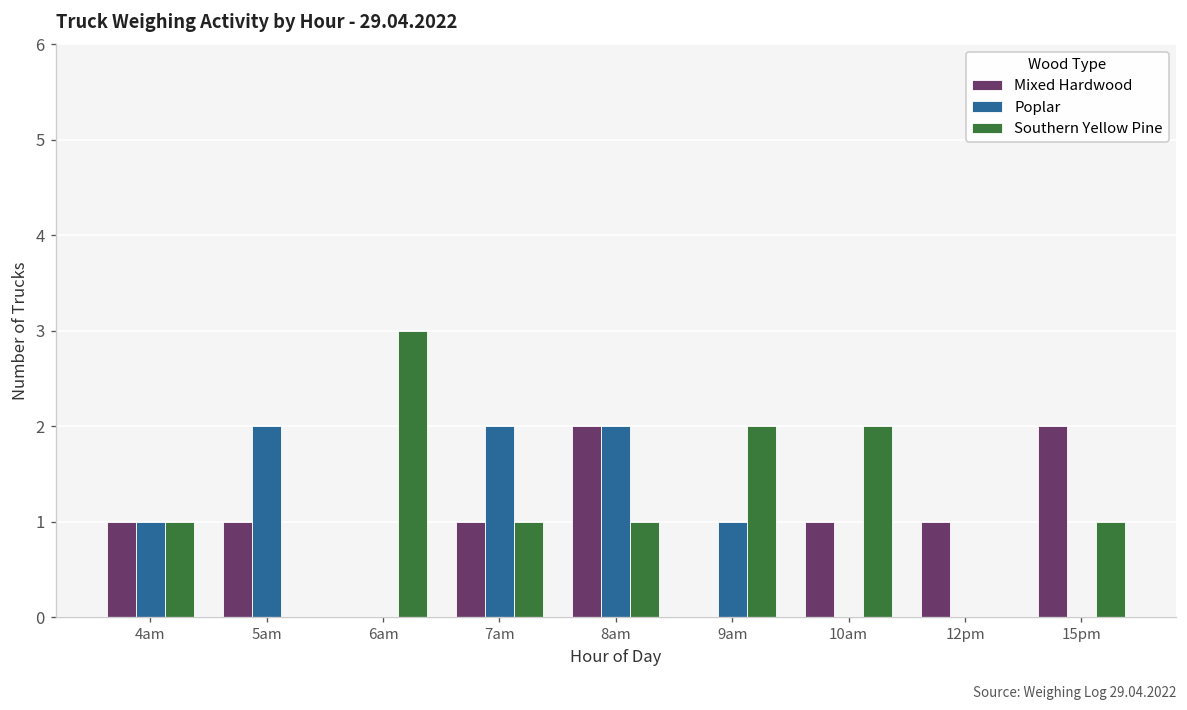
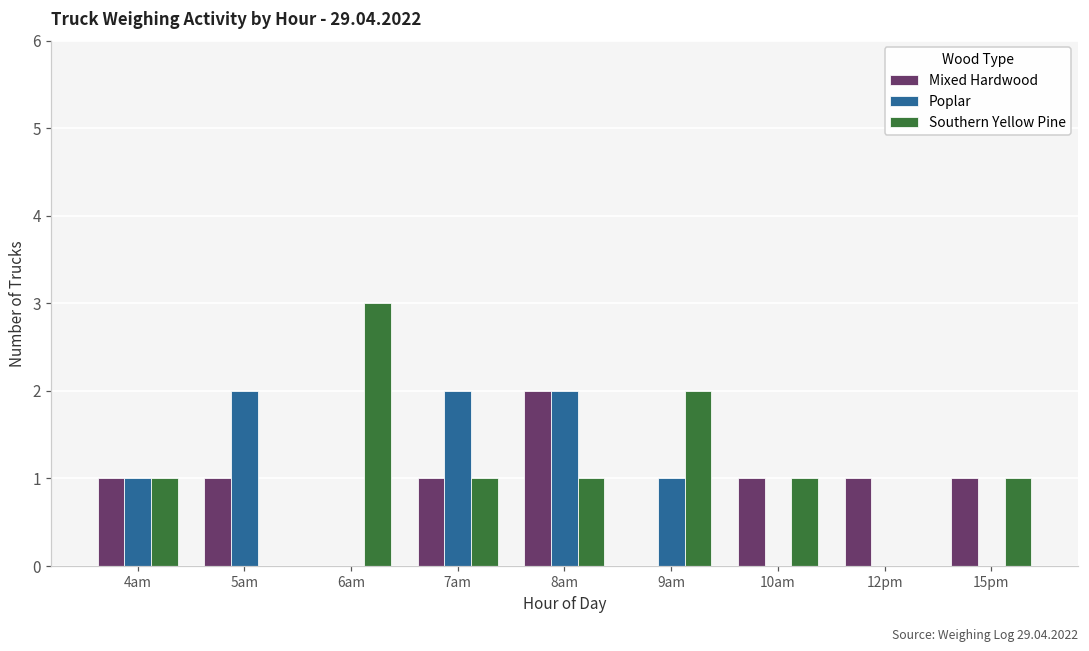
Southern Yellow Pine, 10am: 2 -> 1
Mixed Hardwood, 15pm: 2 -> 1
